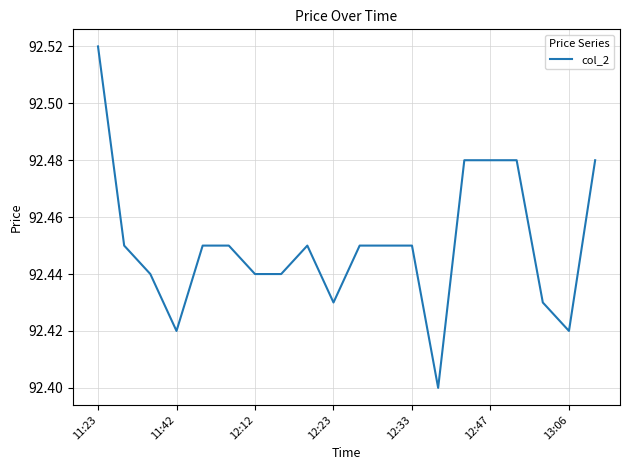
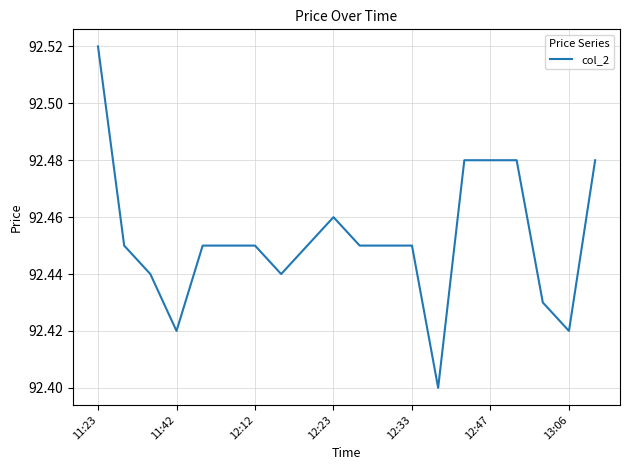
12:12: 92.44 -> 92.45
12:23: 92.43 -> 92.46
